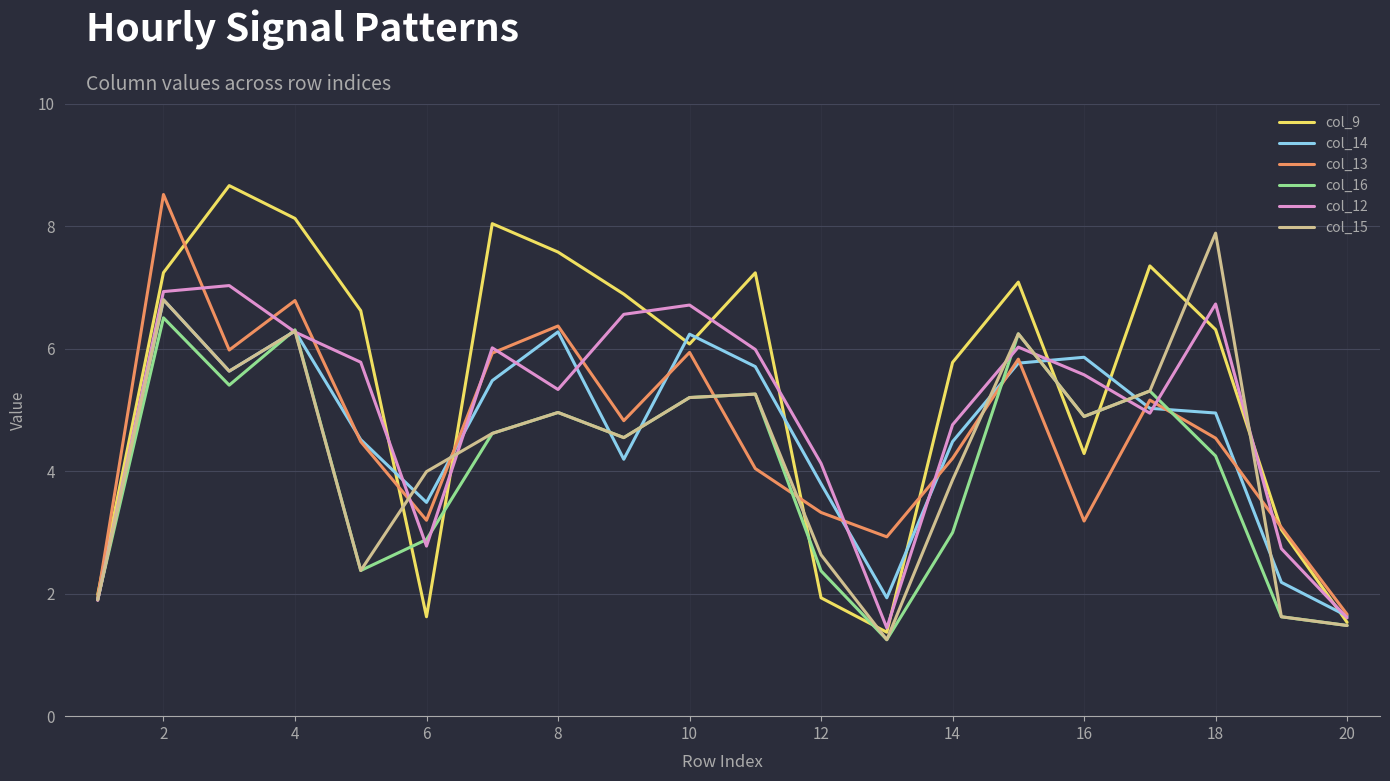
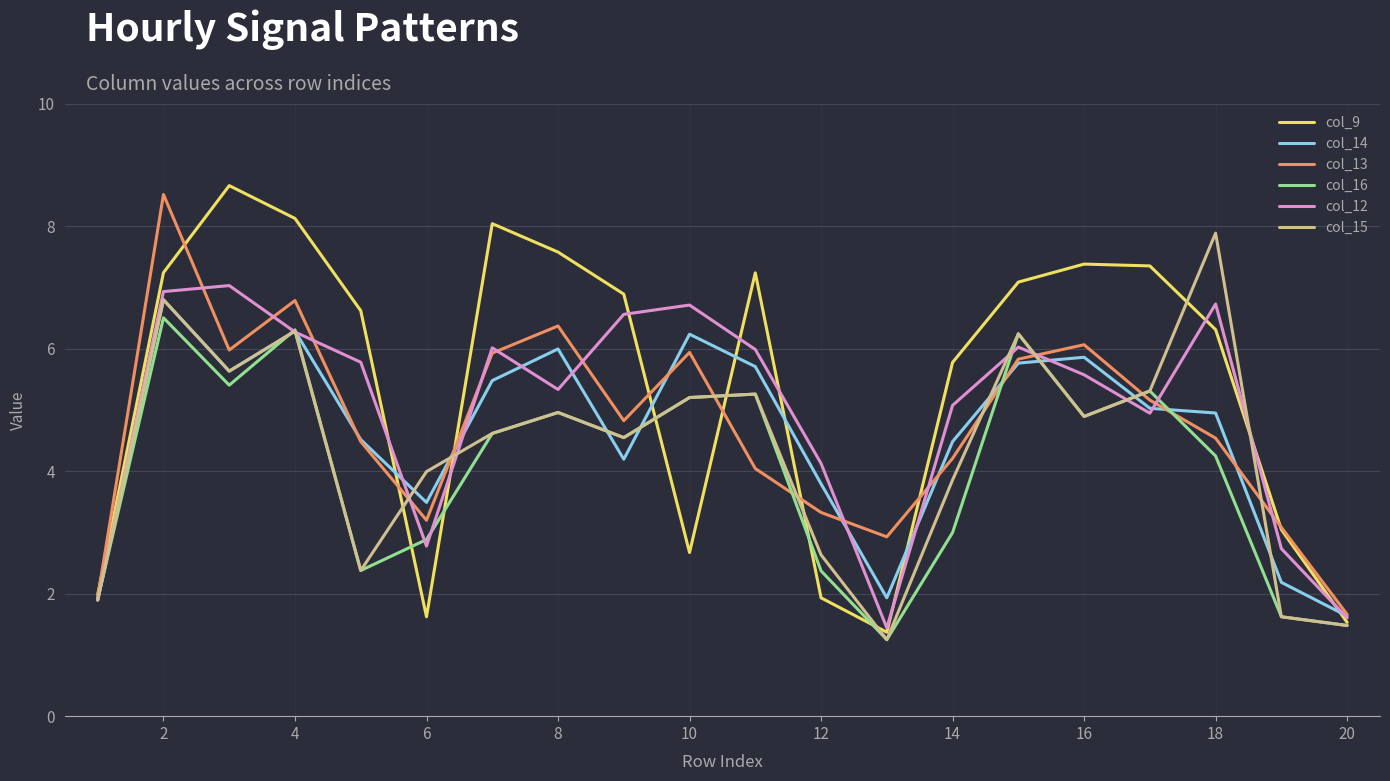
col_14, 8: 6.3 -> 6.0
col_9, 10: 6.1 -> 2.7
col_12, 14: 4.8 -> 5.1
col_9, 16: 4.3 -> 7.4
col_13, 16: 3.2 -> 6.1
